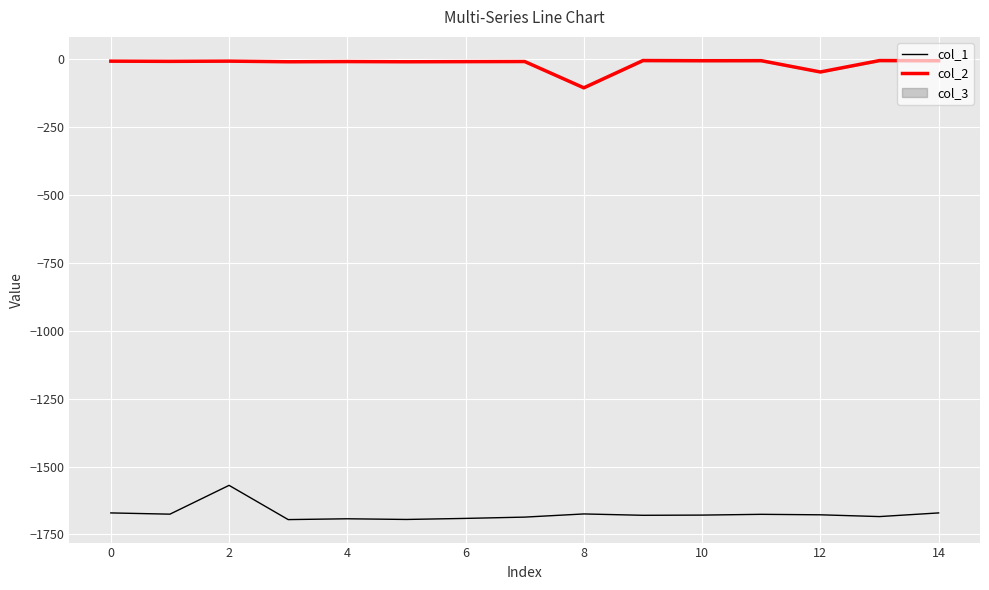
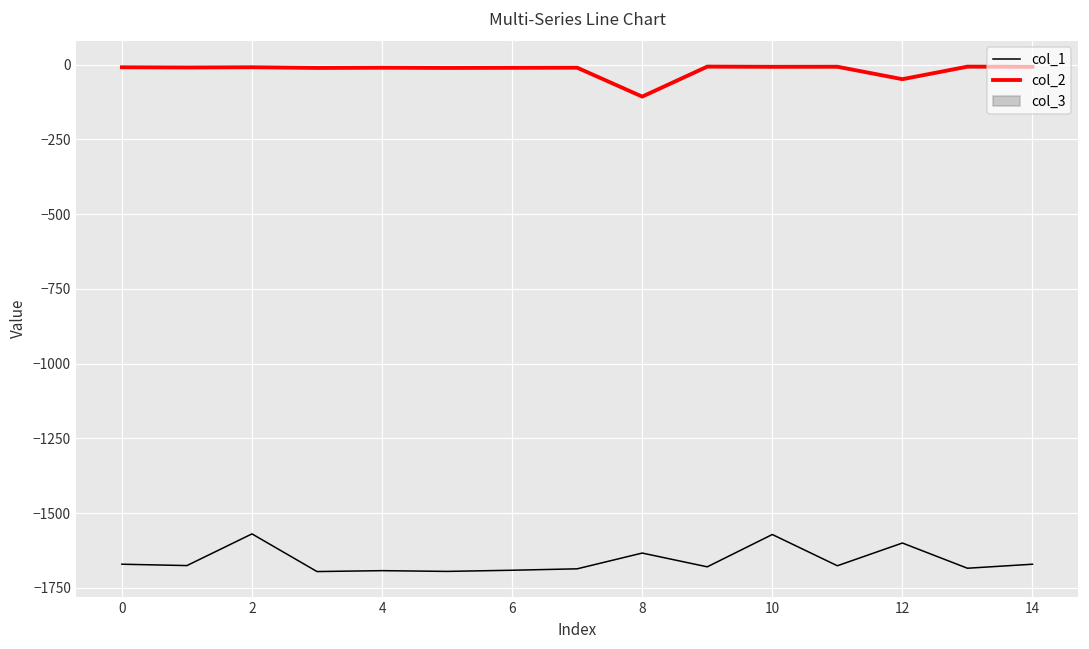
col_1, 8: -1670 -> -1630
col_1, 10: -1680 -> -1570
col_1, 12: -1680 -> -1600
